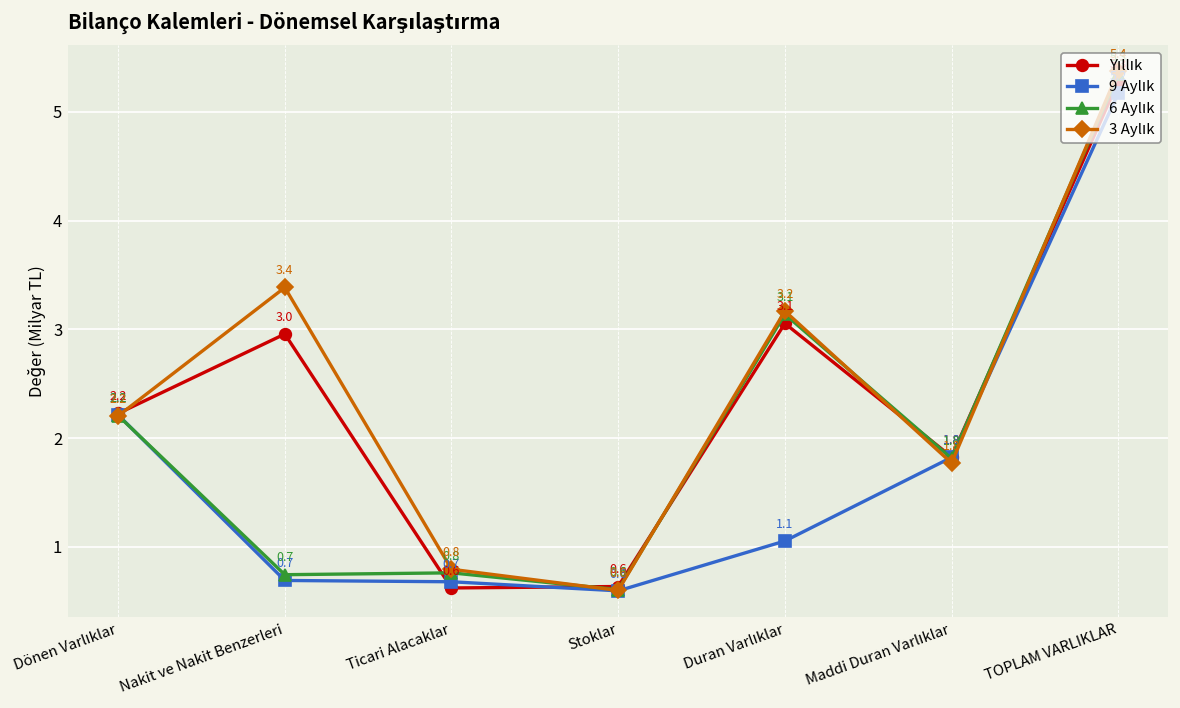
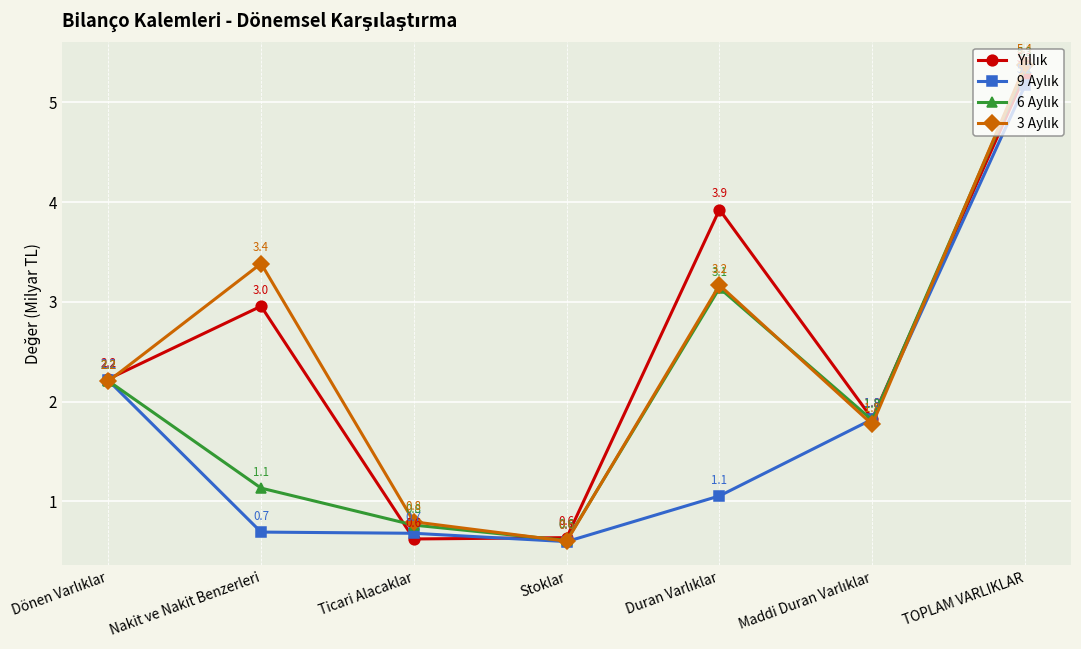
6 Aylık, Nakit ve Nakit Benzerleri: 0.7 -> 1.1
Yıllık, Duran Varlıklar: 3.1 -> 3.9
